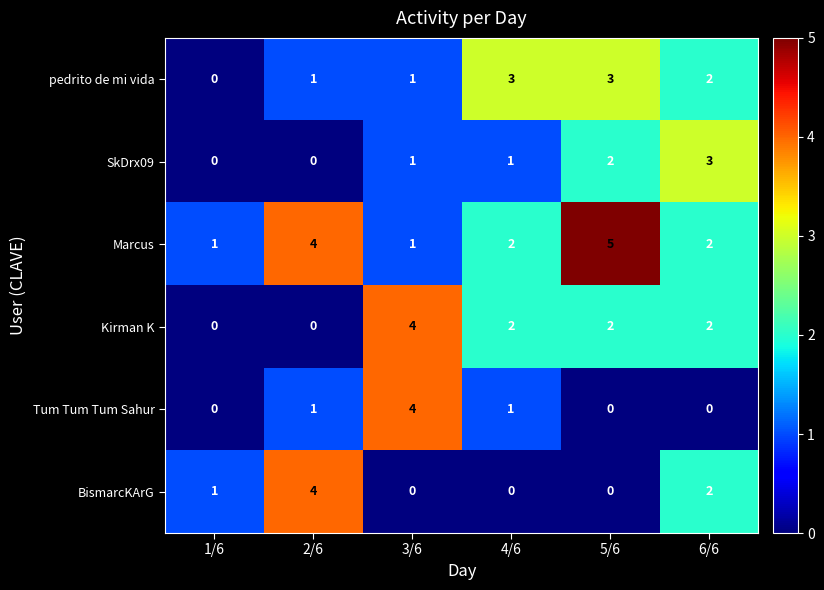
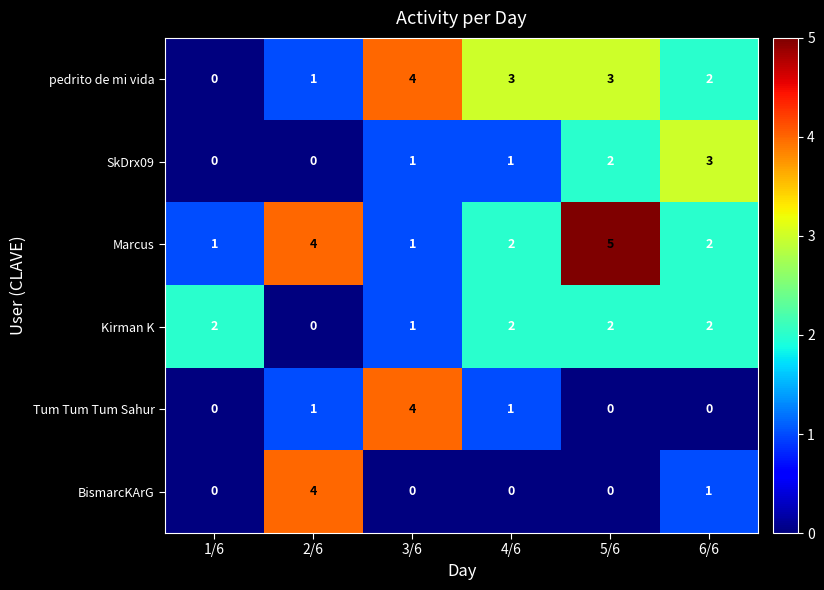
pedrito de mi vida, 3/6: 1 -> 4
Kirman K, 1/6: 0 -> 2
Kirman K, 3/6: 4 -> 1
BismarcKArG, 1/6: 1 -> 0
BismarcKArG, 6/6: 2 -> 1
